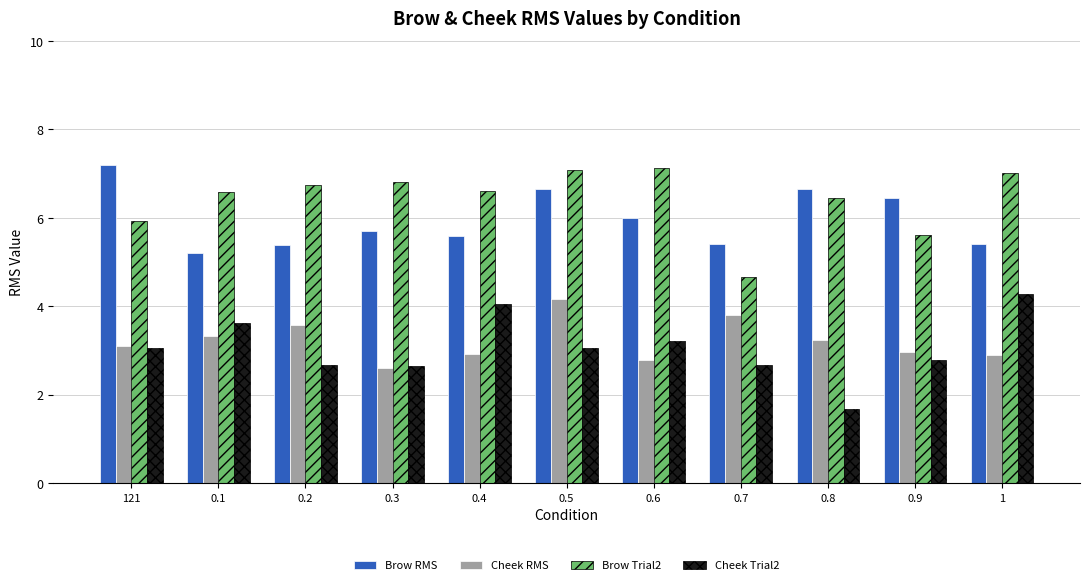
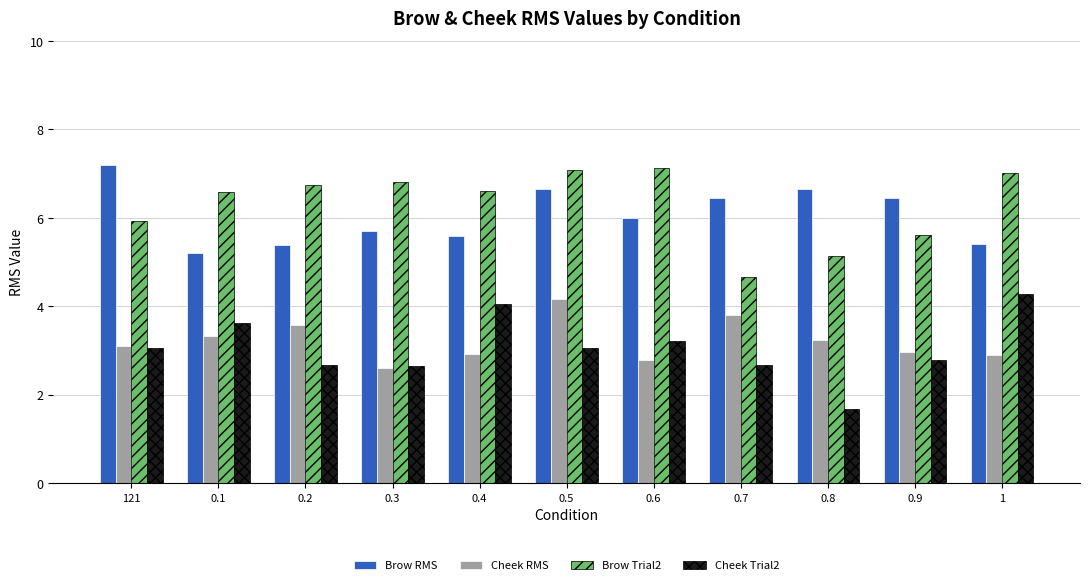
Brow RMS, 0.7: 5.4 -> 6.5
Brow Trial2, 0.8: 6.5 -> 5.1
